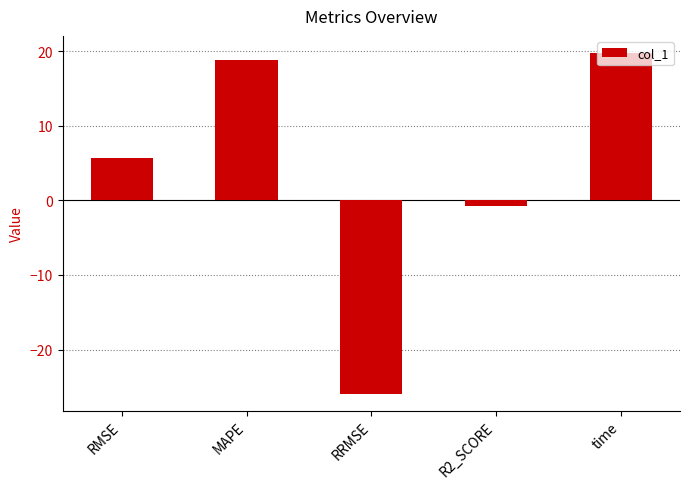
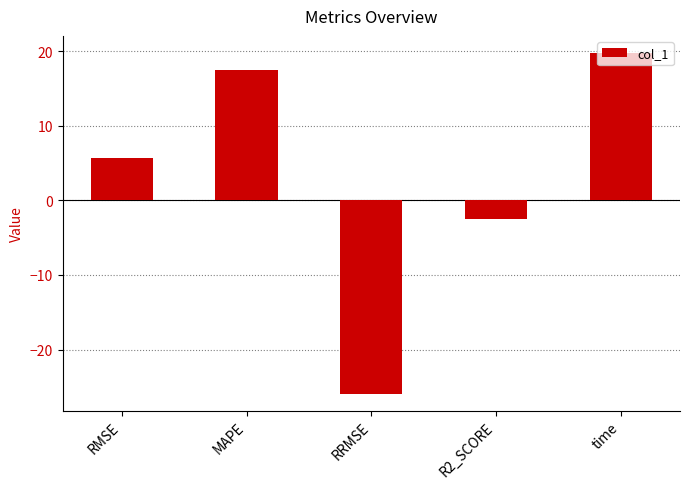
MAPE: 19 -> 18
R2_SCORE: -1 -> -3
